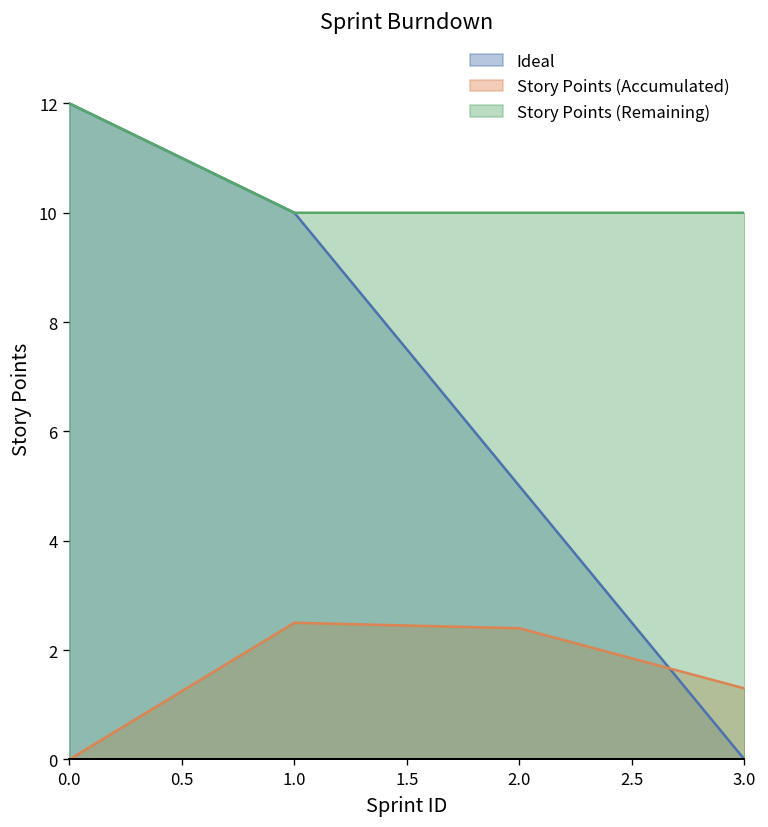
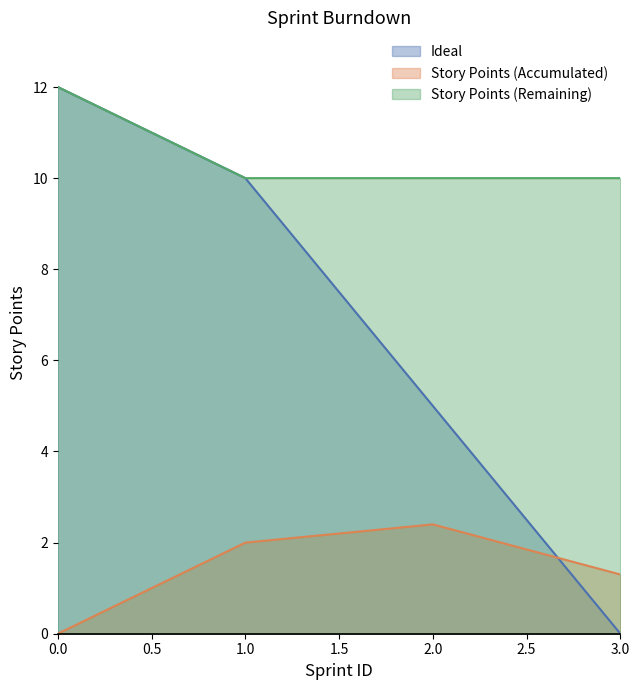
Story Points (Accumulated), 1.0: 2.5 -> 2.0
